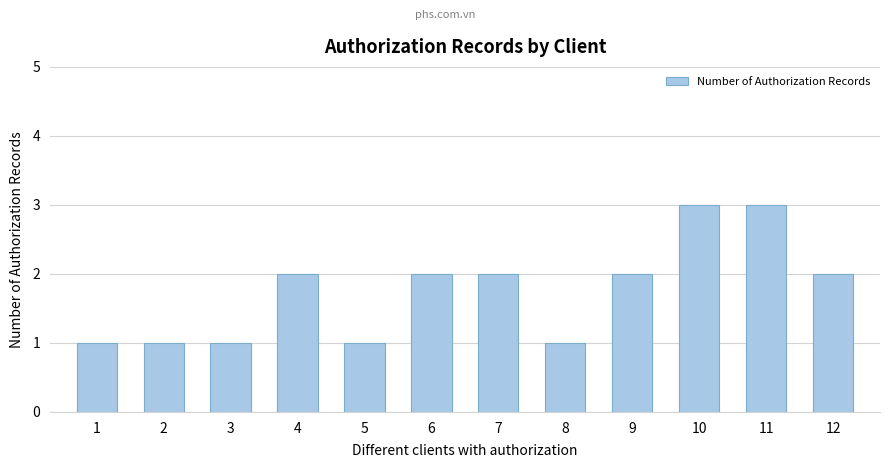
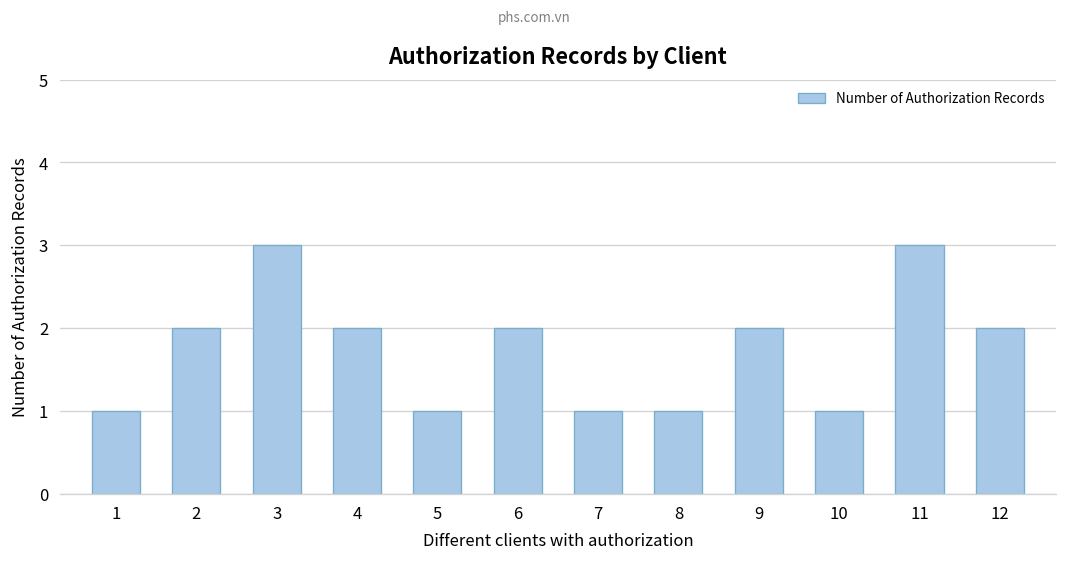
2: 1 -> 2
3: 1 -> 3
7: 2 -> 1
10: 3 -> 1
